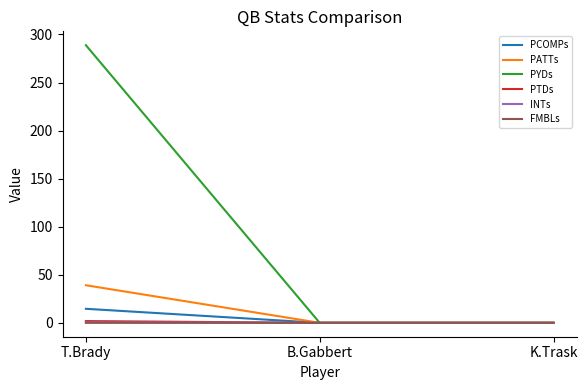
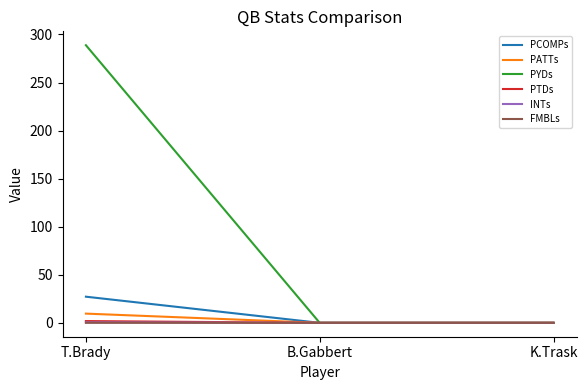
PCOMPs, T.Brady: 10 -> 30
PATTs, T.Brady: 40 -> 10
